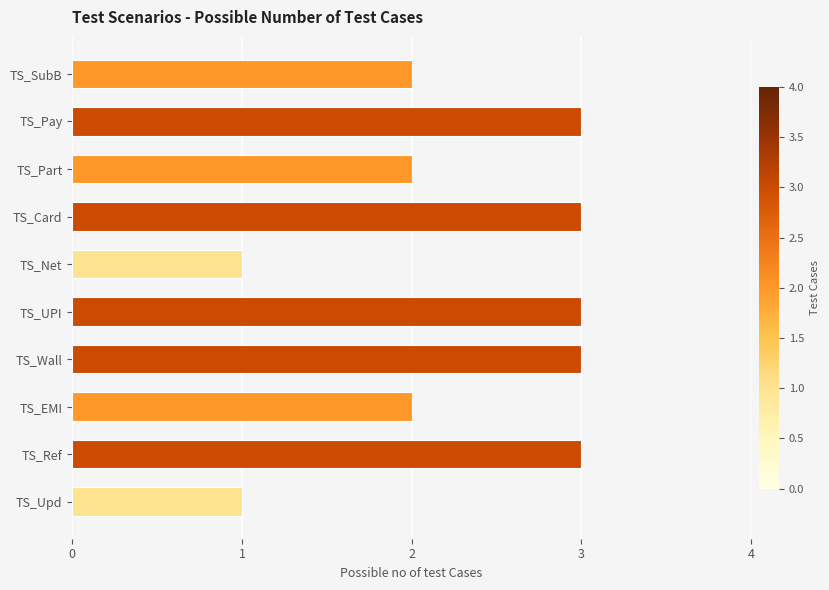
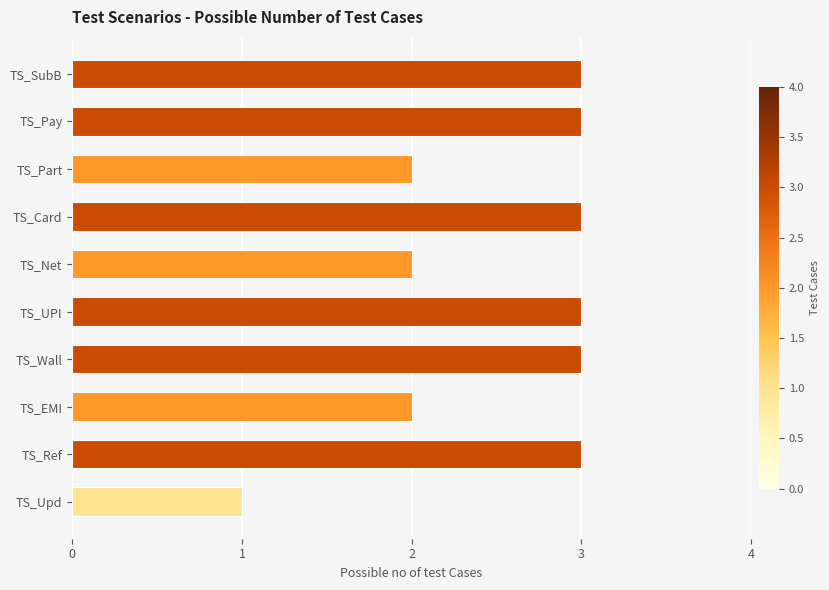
TS_SubB: 2 -> 3
TS_Net: 1 -> 2
